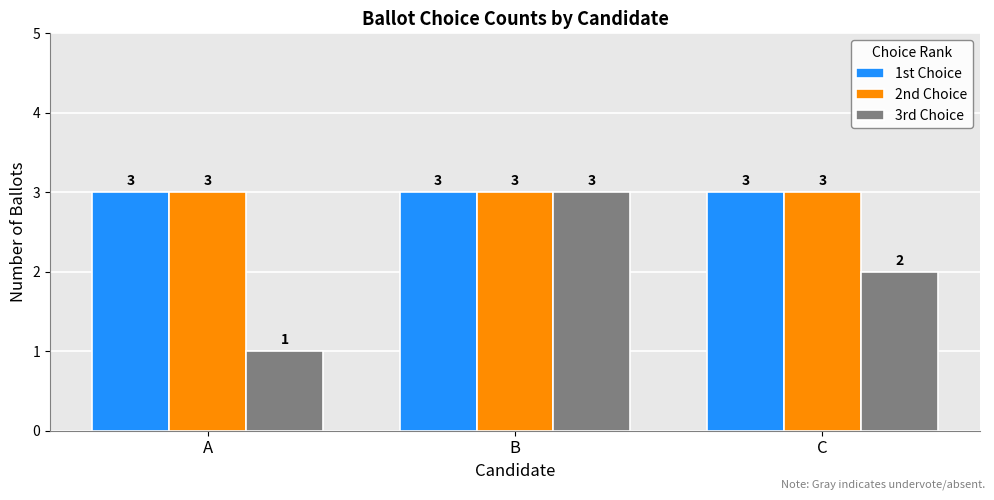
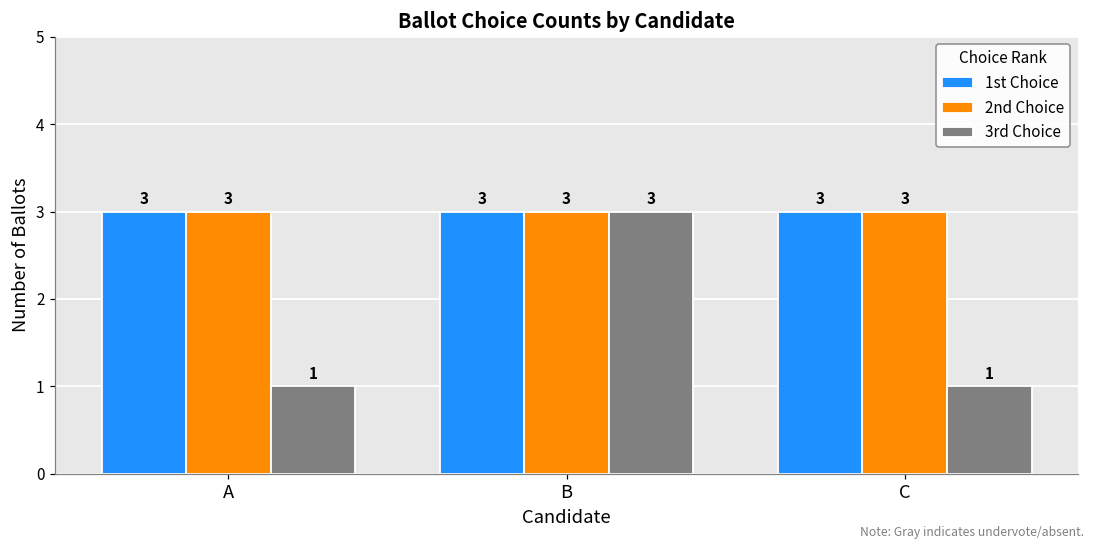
3rd Choice, C: 2 -> 1
